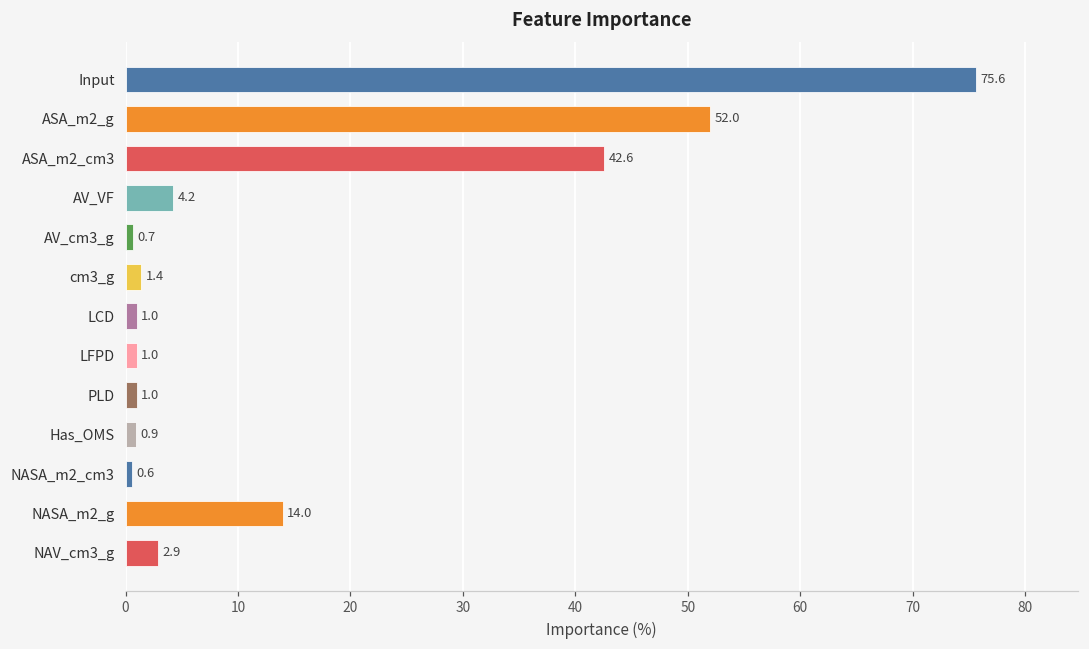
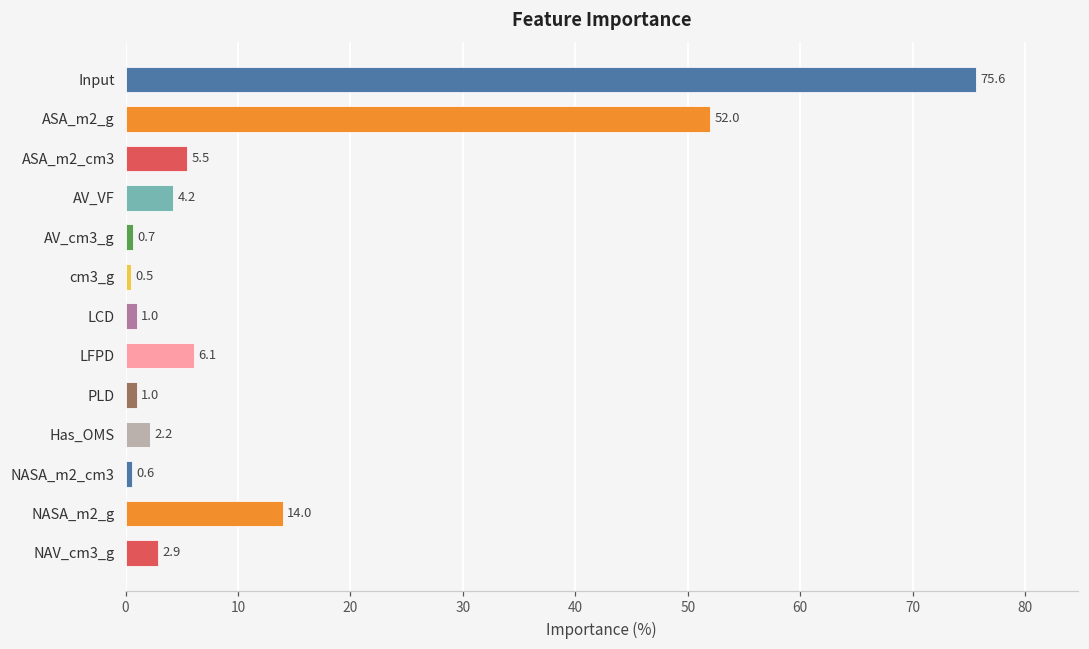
ASA_m2_cm3: 42.6 -> 5.5
cm3_g: 1.4 -> 0.5
LFPD: 1.0 -> 6.1
Has_OMS: 0.9 -> 2.2
